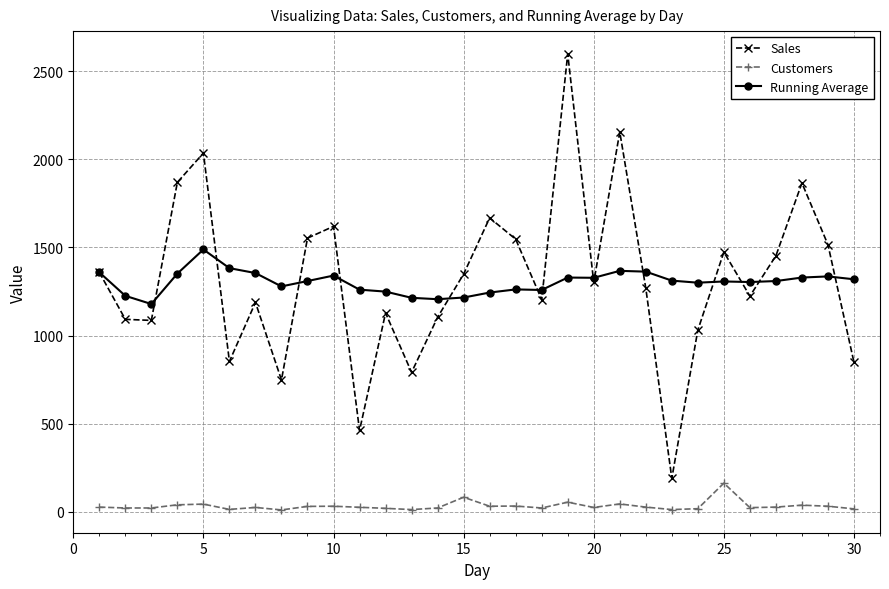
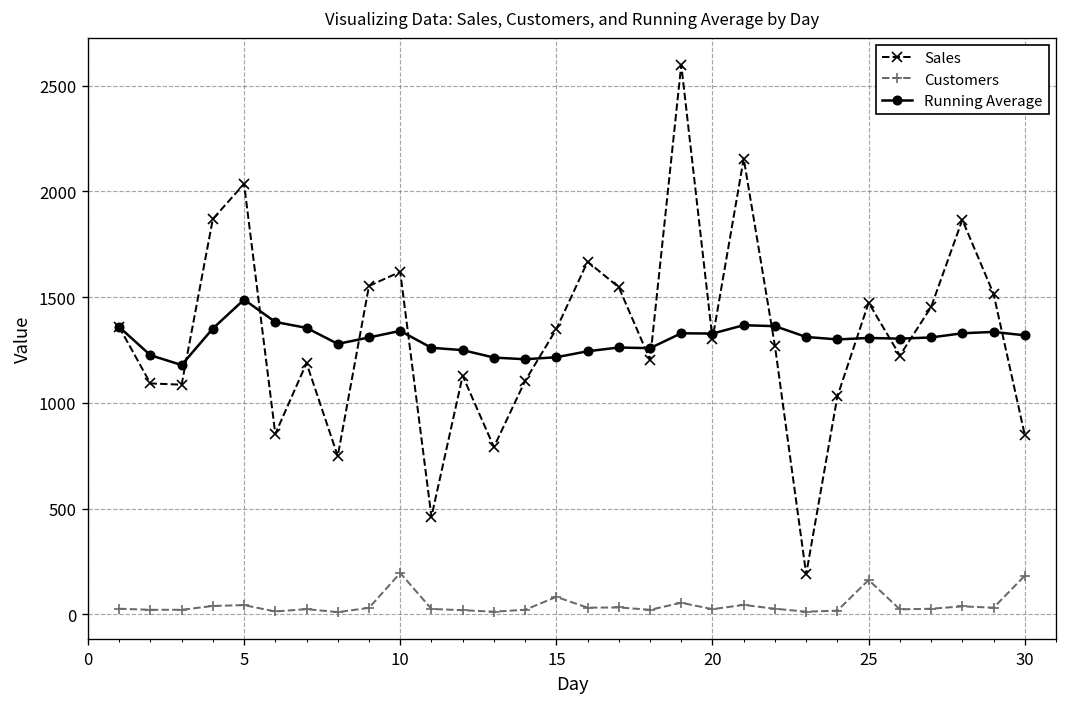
Customers, 10: 30 -> 200
Customers, 30: 20 -> 180
